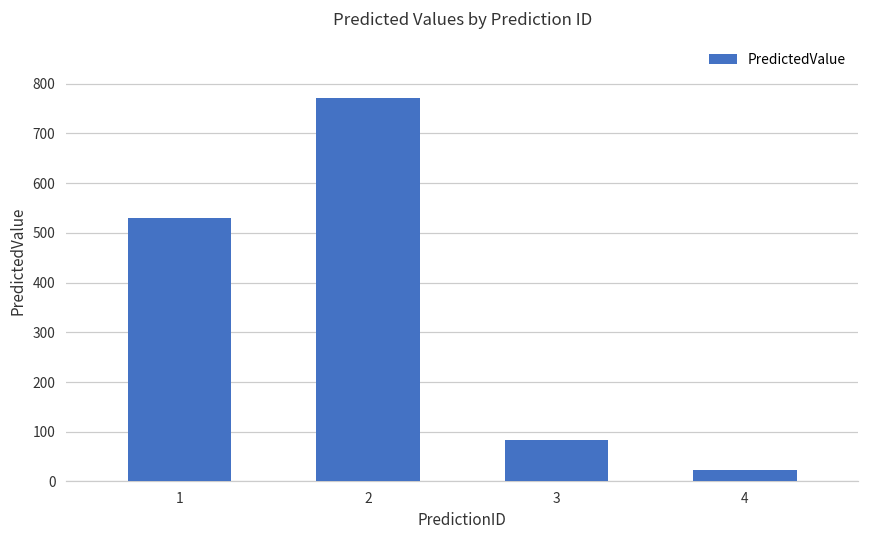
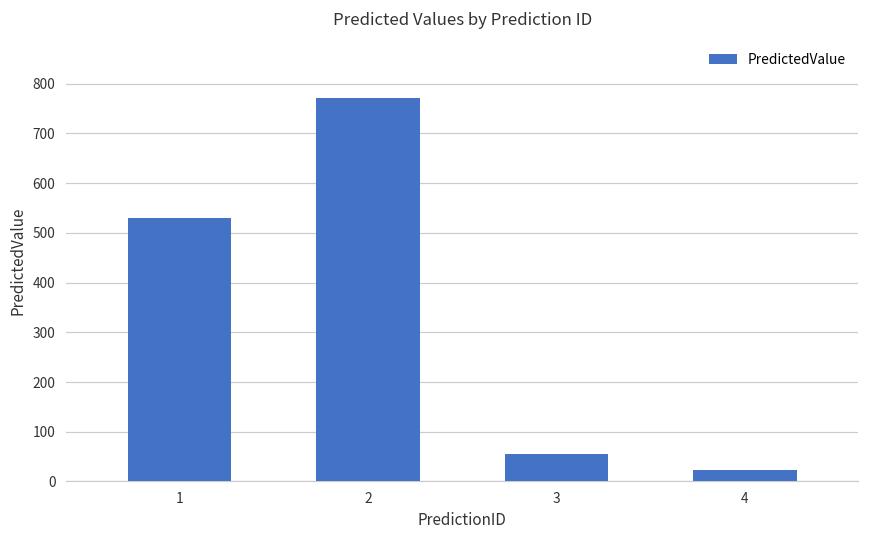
3: 80 -> 60
